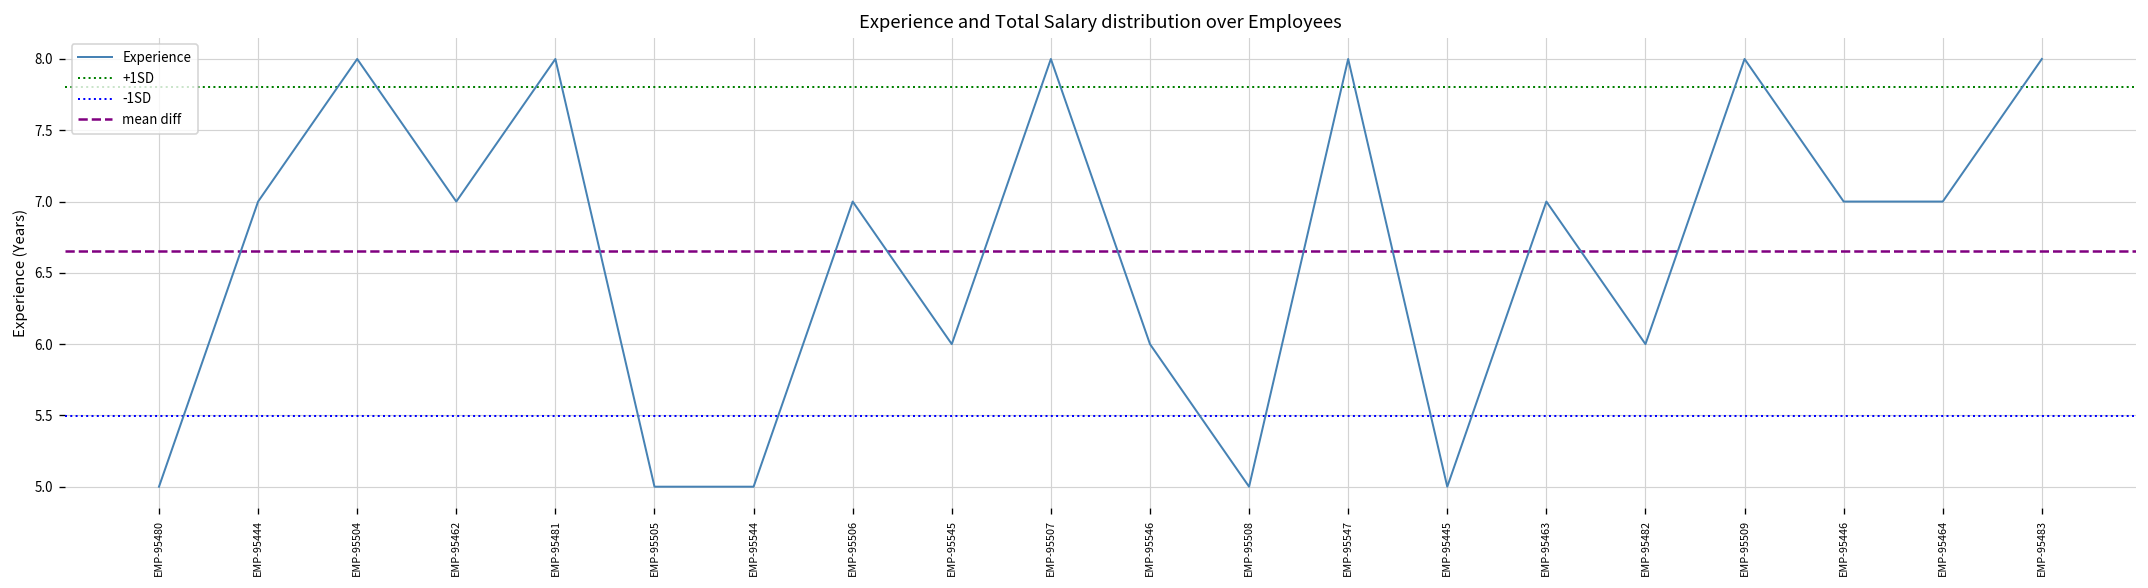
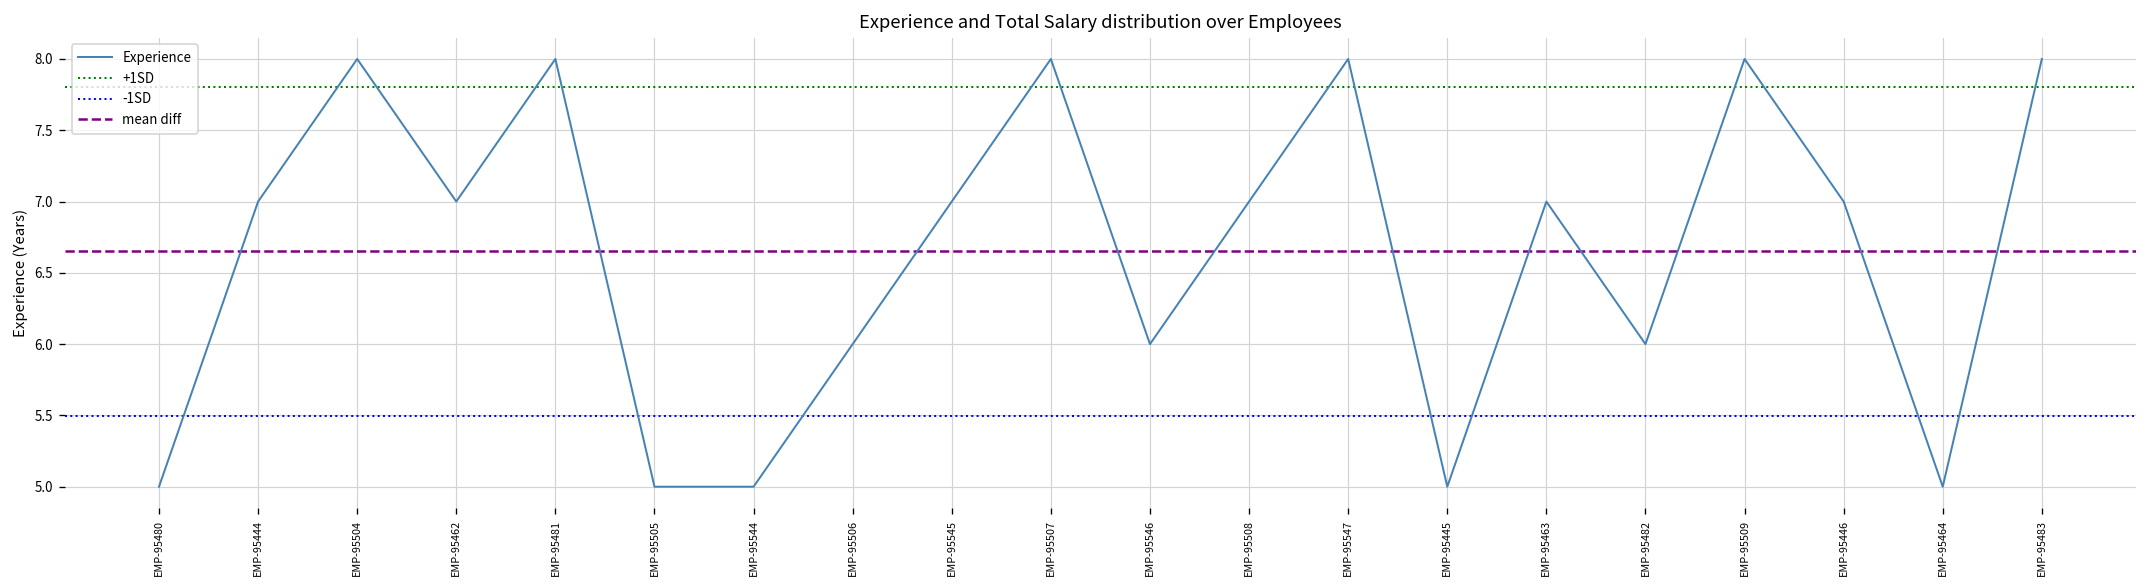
EMP-95506: 7 -> 6
EMP-95545: 6 -> 7
EMP-95508: 5 -> 7
EMP-95464: 7 -> 5
